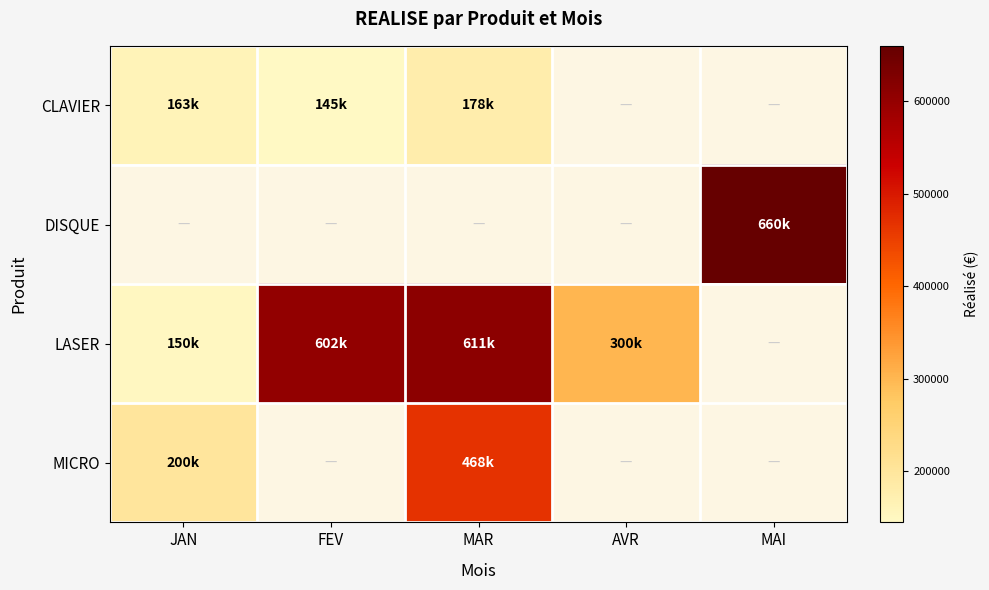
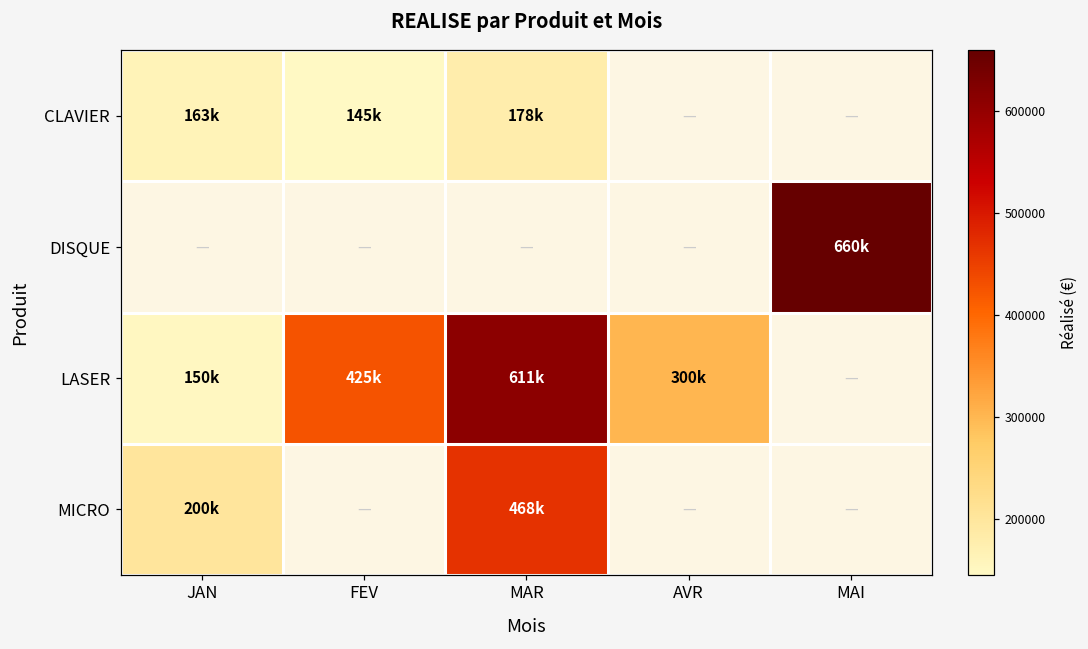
LASER, FEV: 602k -> 425k
